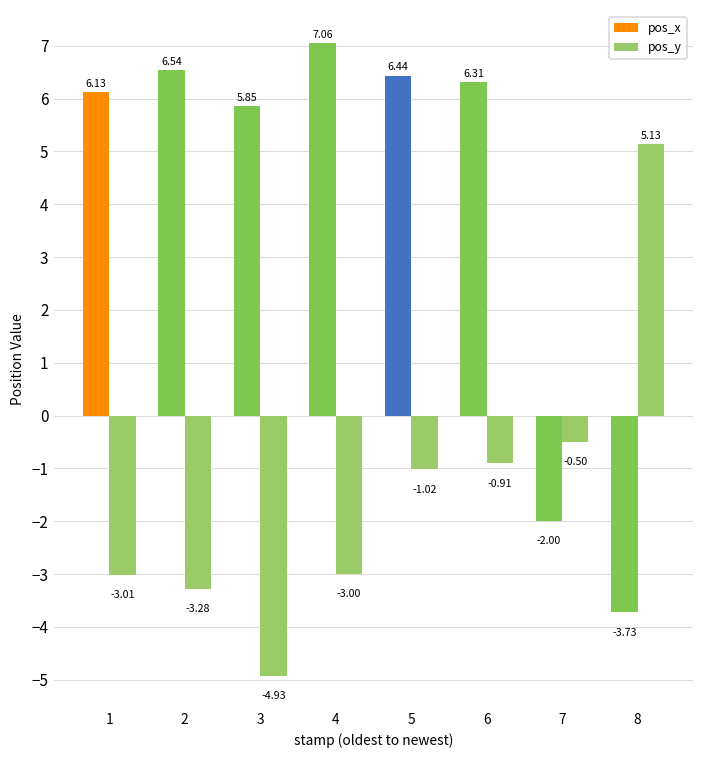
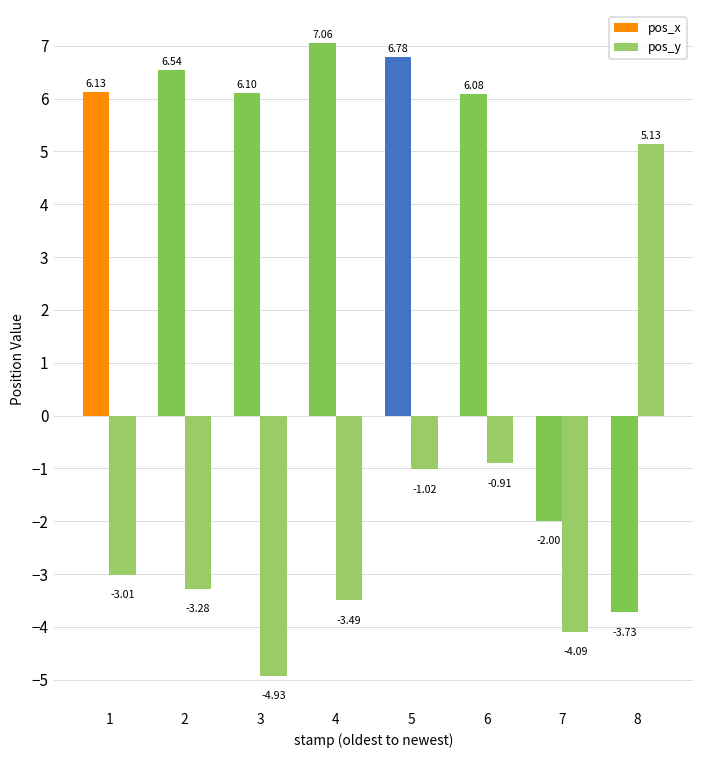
pos_x, 3: 5.85 -> 6.10
pos_y, 4: -3.00 -> -3.49
pos_x, 5: 6.44 -> 6.78
pos_x, 6: 6.31 -> 6.08
pos_y, 7: -0.50 -> -4.09
